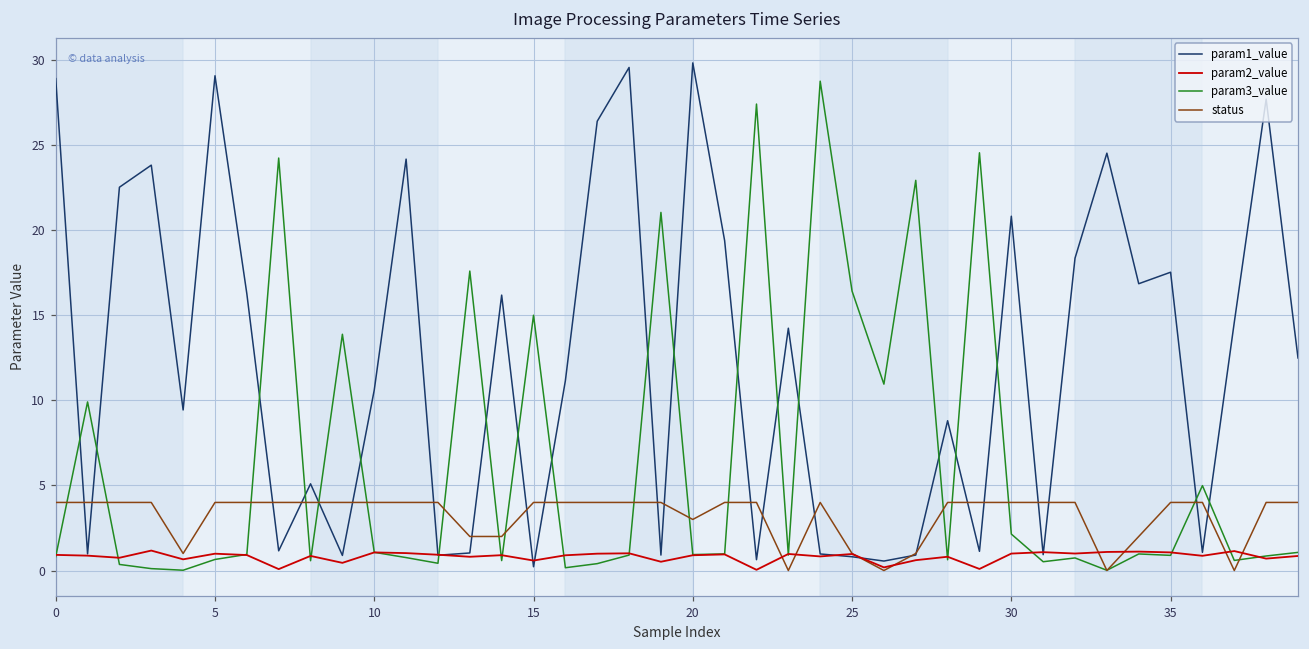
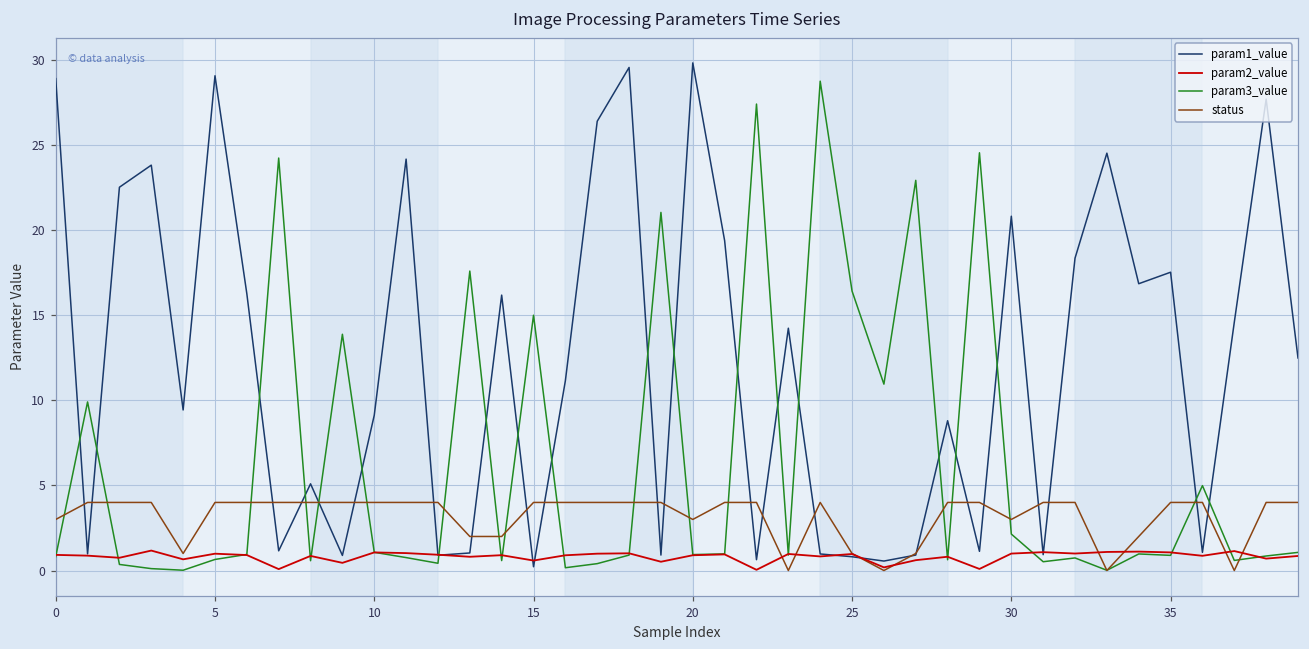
status, 0: 4 -> 3
param1_value, 10: 10.6 -> 9.1
status, 30: 4 -> 3
